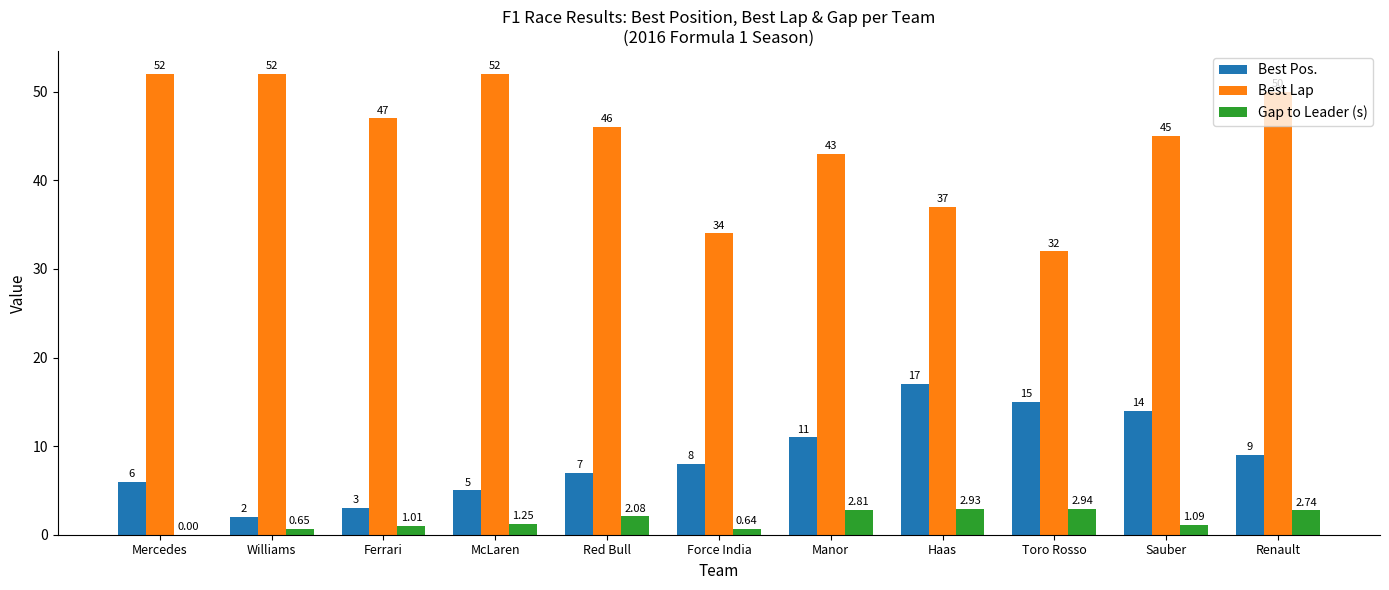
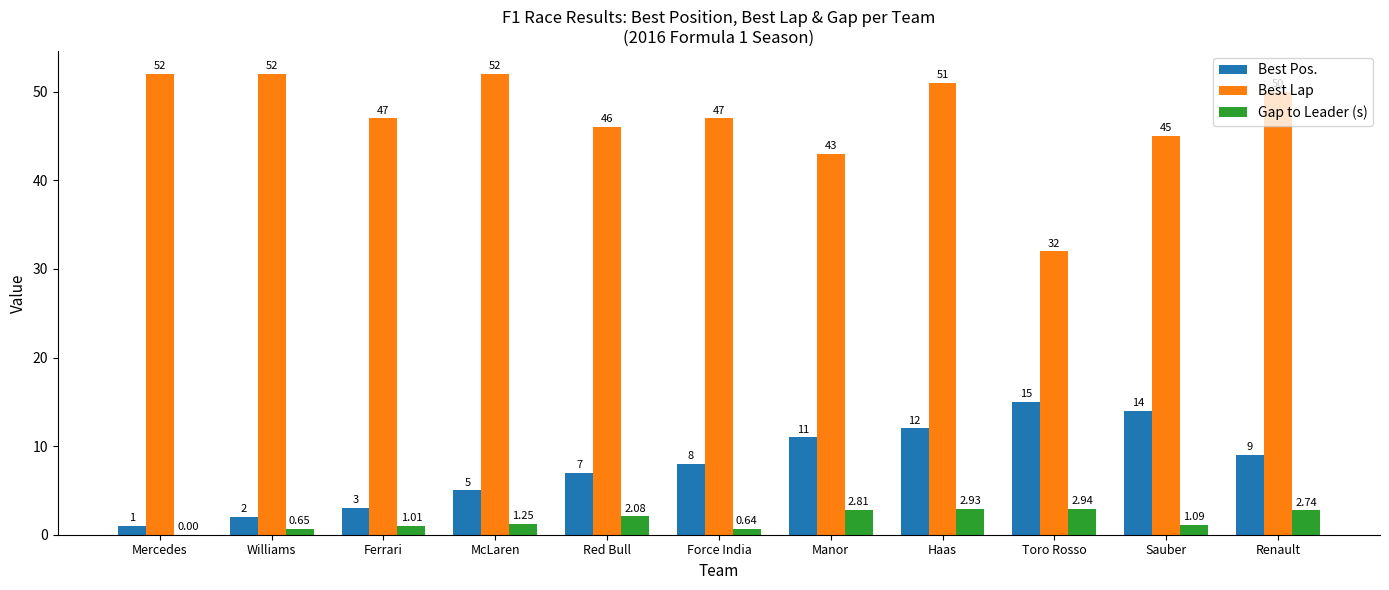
Best Pos., Mercedes: 6 -> 1
Best Lap, Force India: 34 -> 47
Best Pos., Haas: 17 -> 12
Best Lap, Haas: 37 -> 51
